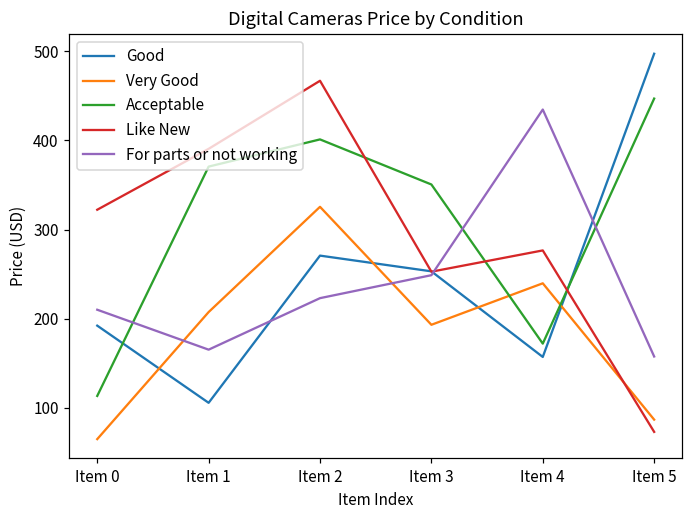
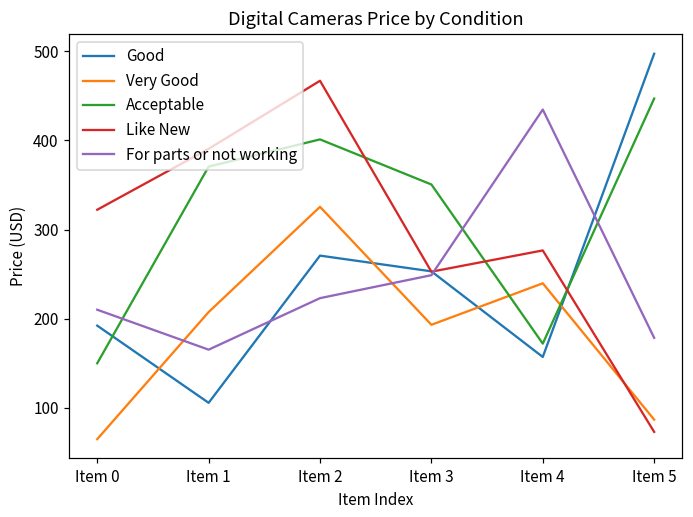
Acceptable, Item 0: 110 -> 150
For parts or not working, Item 5: 160 -> 180
